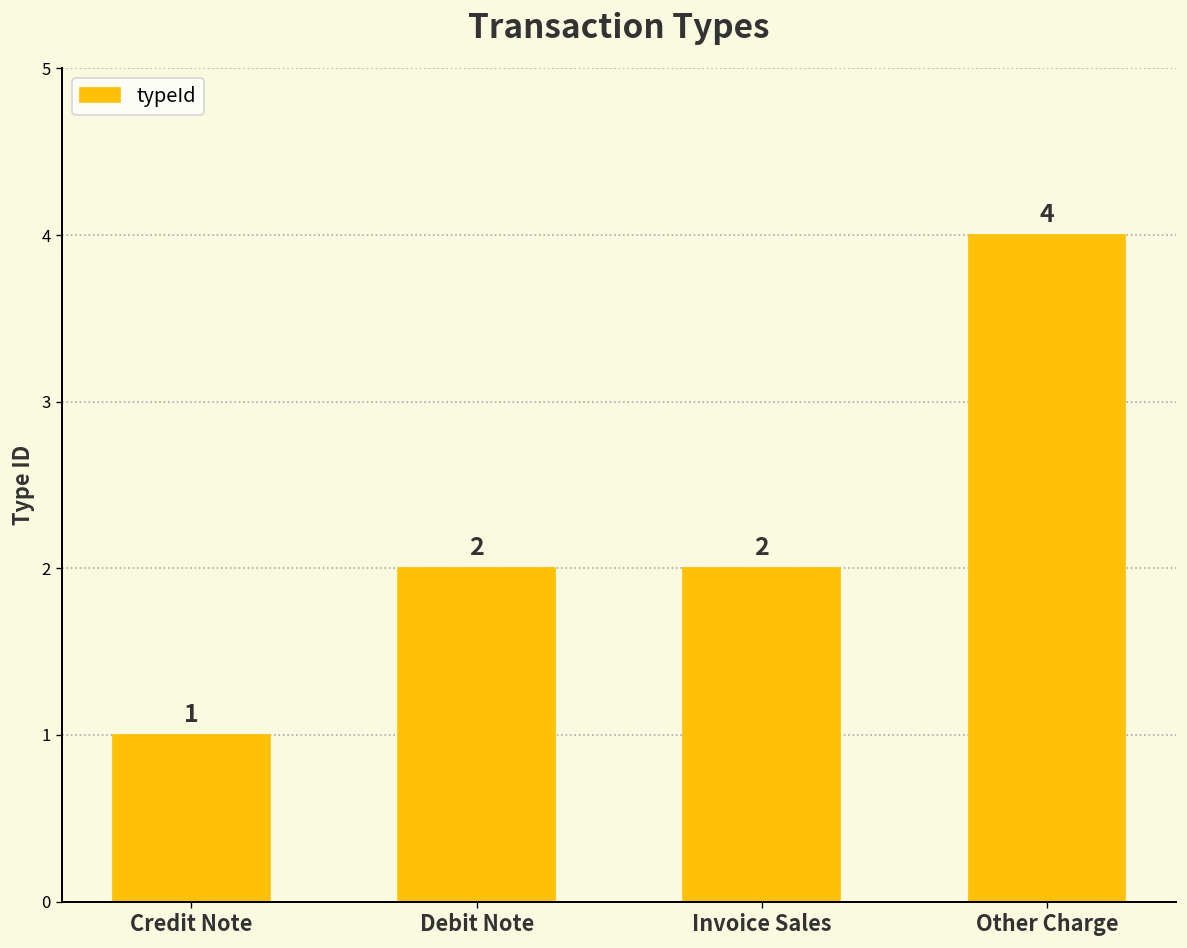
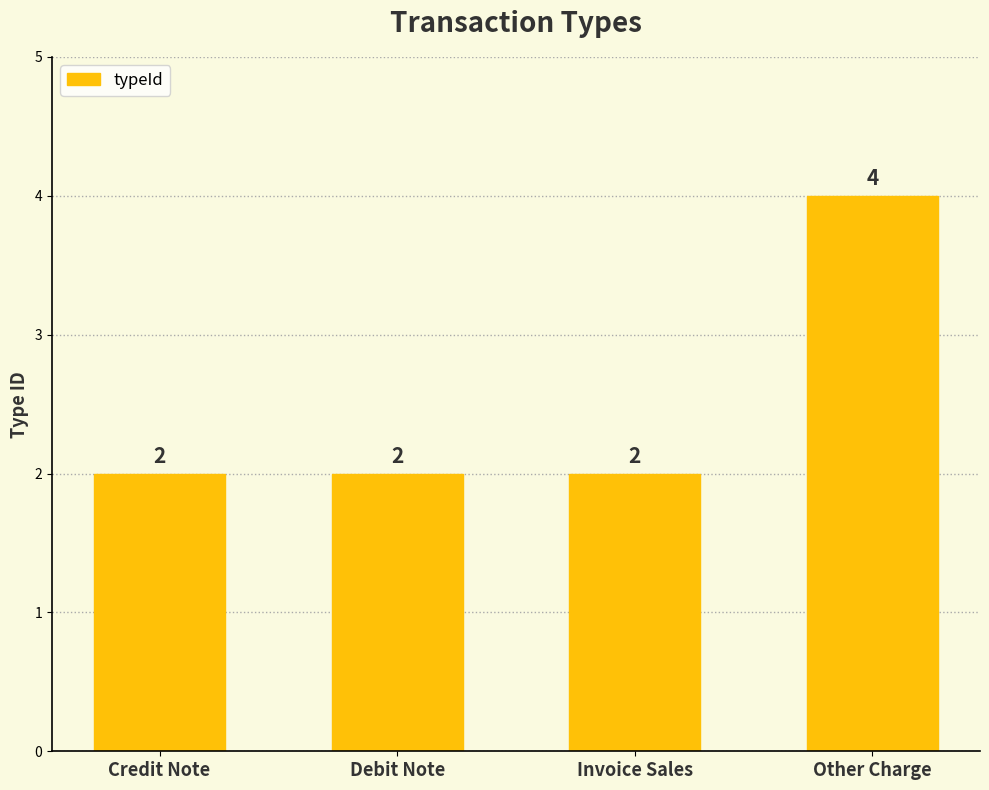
Credit Note: 1 -> 2
